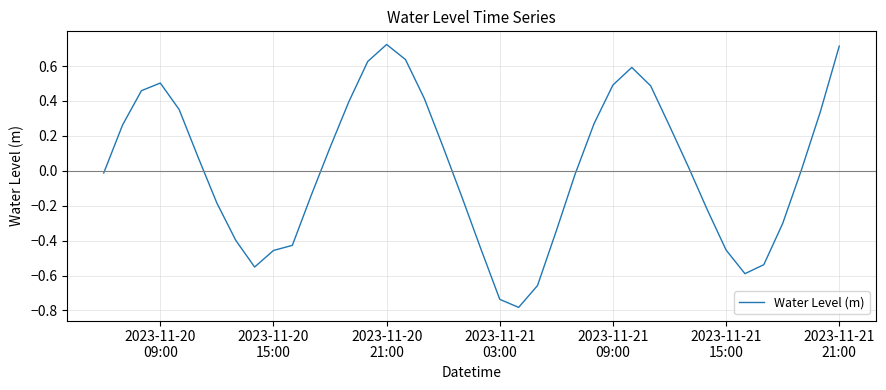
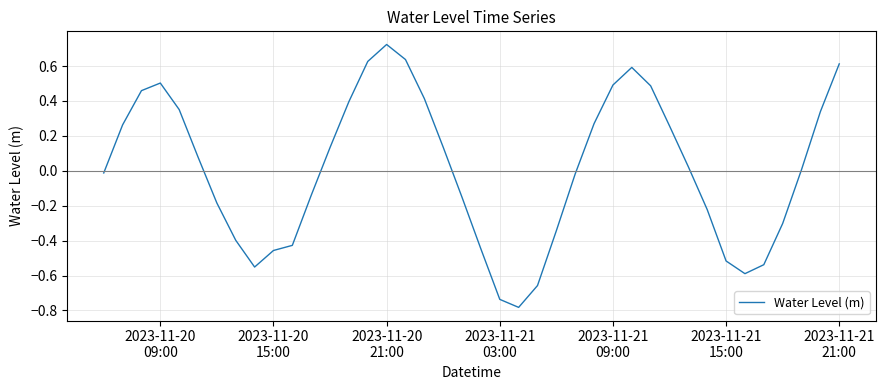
2023-11-21 15:00: -0.45 -> -0.52
2023-11-21 21:00: 0.71 -> 0.61
